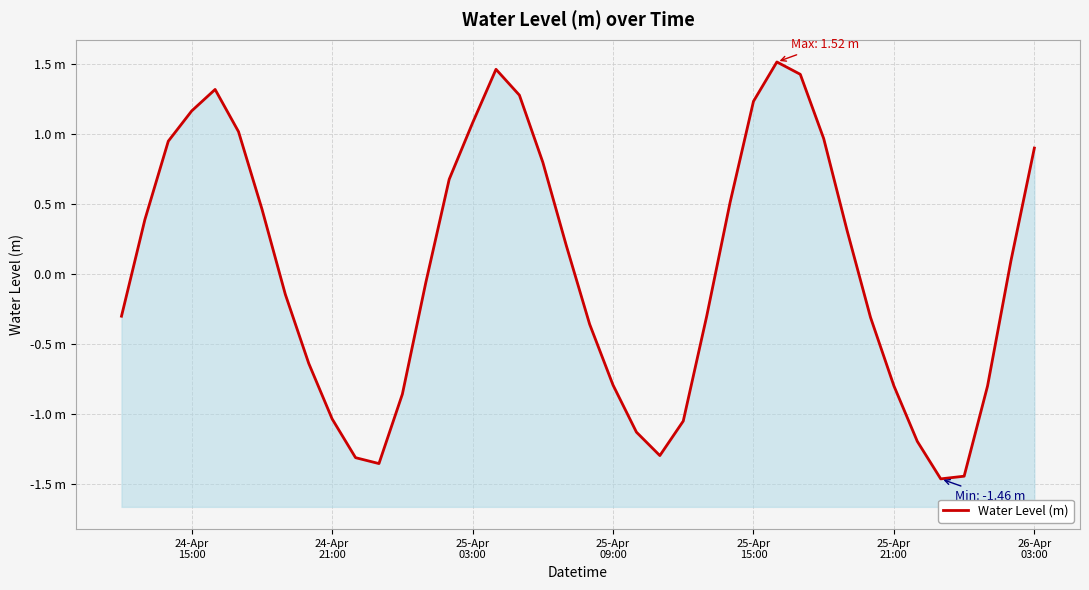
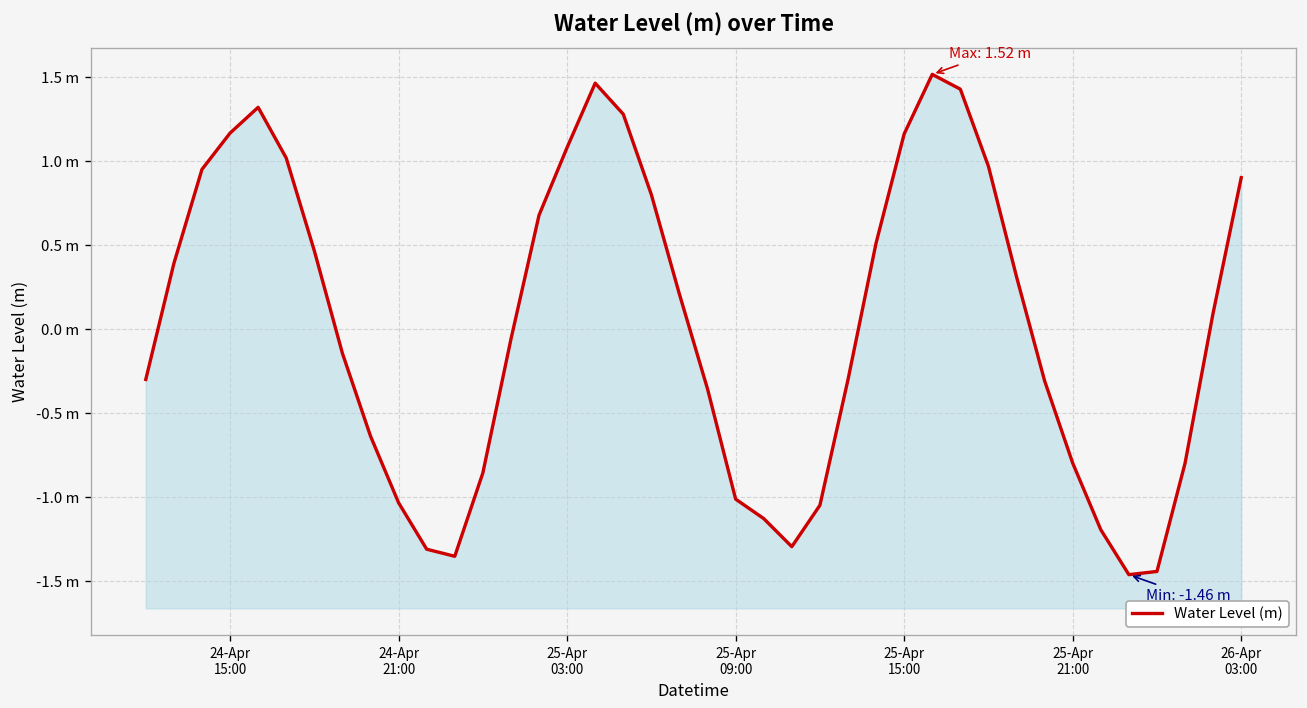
25-Apr 09:00: -0.79 m -> -1.01 m
25-Apr 15:00: 1.24 m -> 1.16 m
